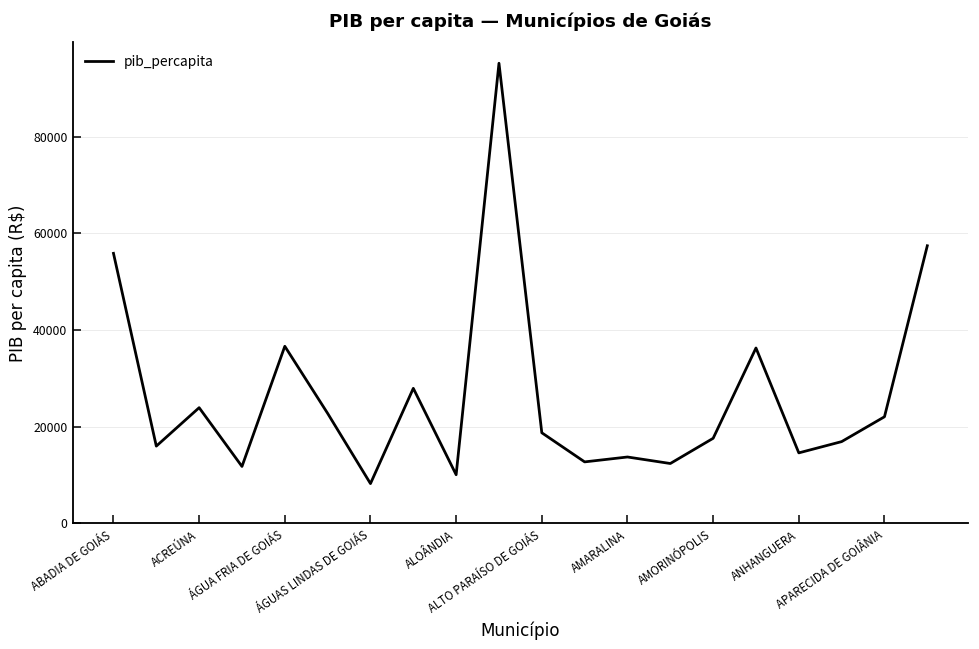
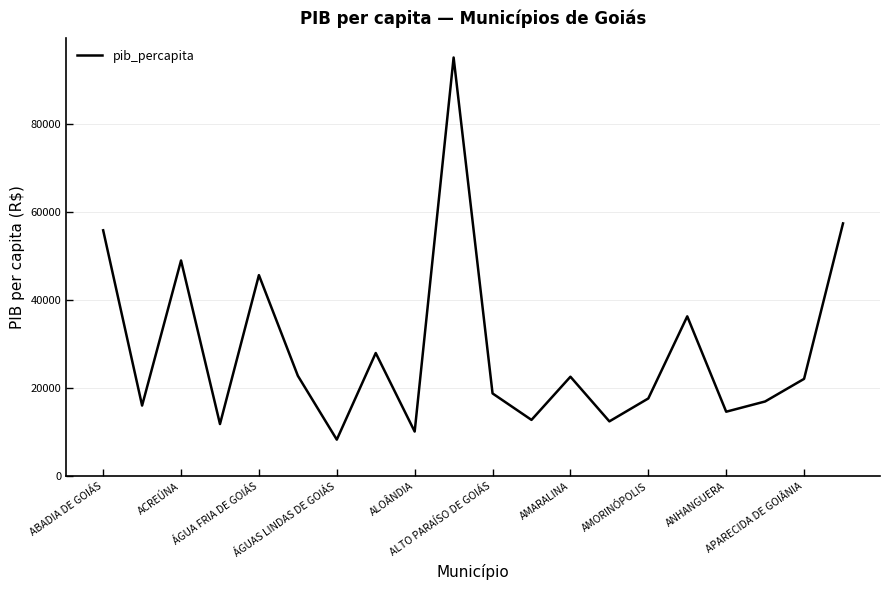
ACREÚNA: 24000 -> 49000
ÁGUA FRIA DE GOIÁS: 37000 -> 46000
AMARALINA: 14000 -> 23000
